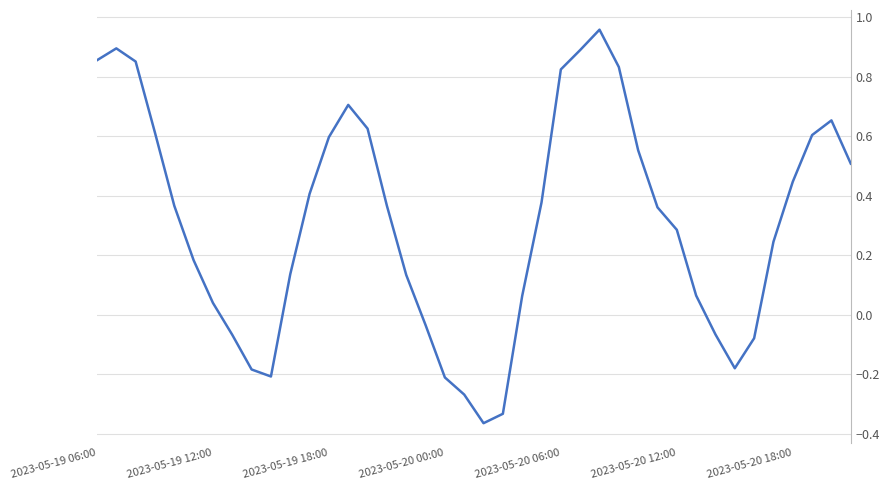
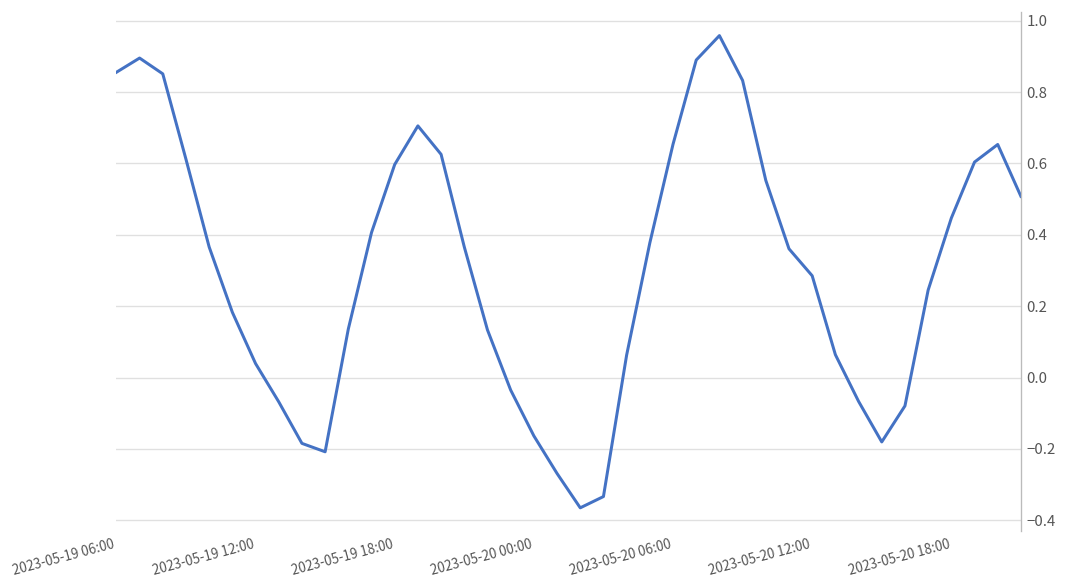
2023-05-20 00:00: -0.21 -> -0.16
2023-05-20 06:00: 0.82 -> 0.65
